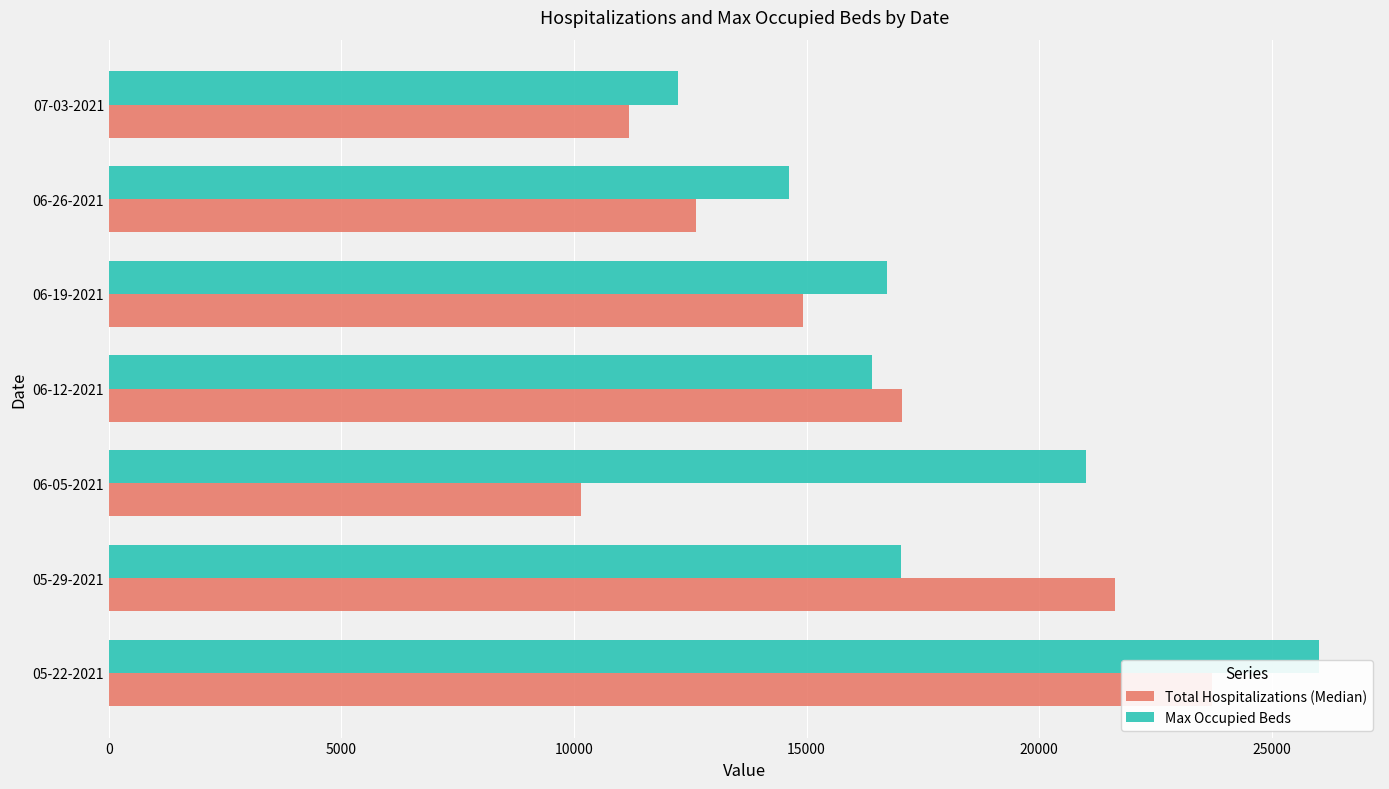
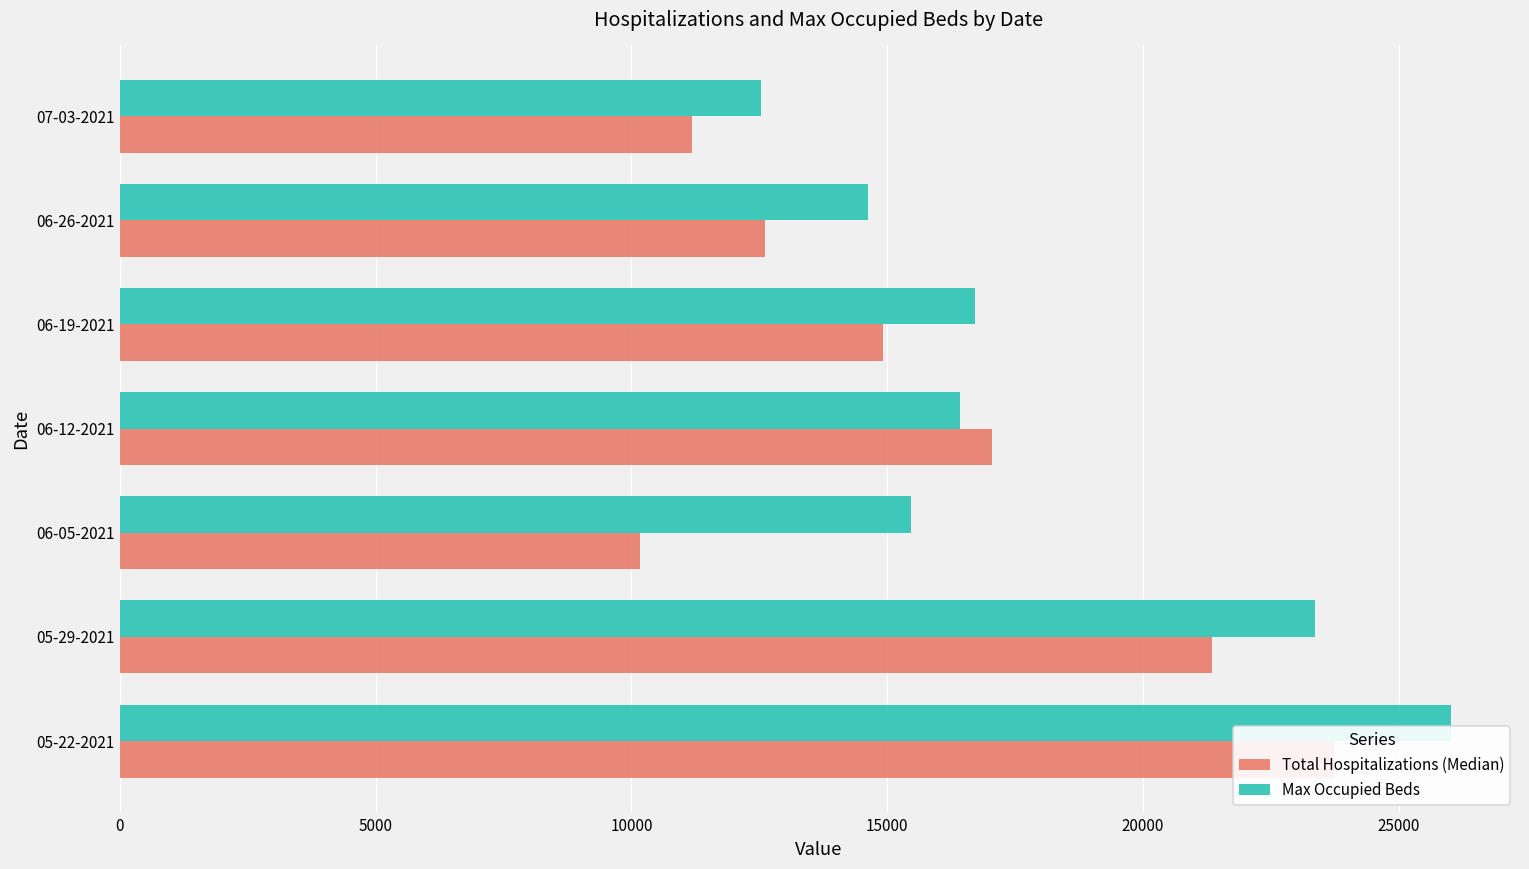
Max Occupied Beds, 07-03-2021: 12200 -> 12500
Max Occupied Beds, 06-05-2021: 21000 -> 15500
Max Occupied Beds, 05-29-2021: 17000 -> 23400
Total Hospitalizations (Median), 05-29-2021: 21600 -> 21400
